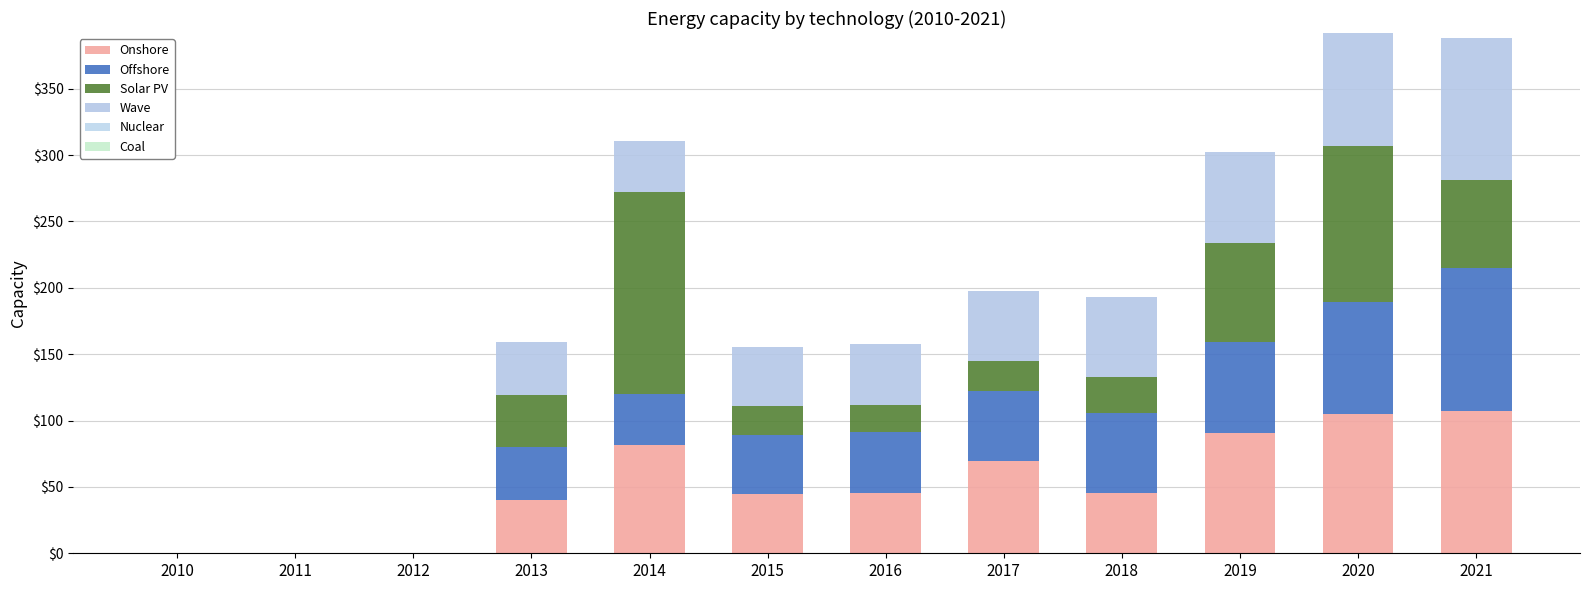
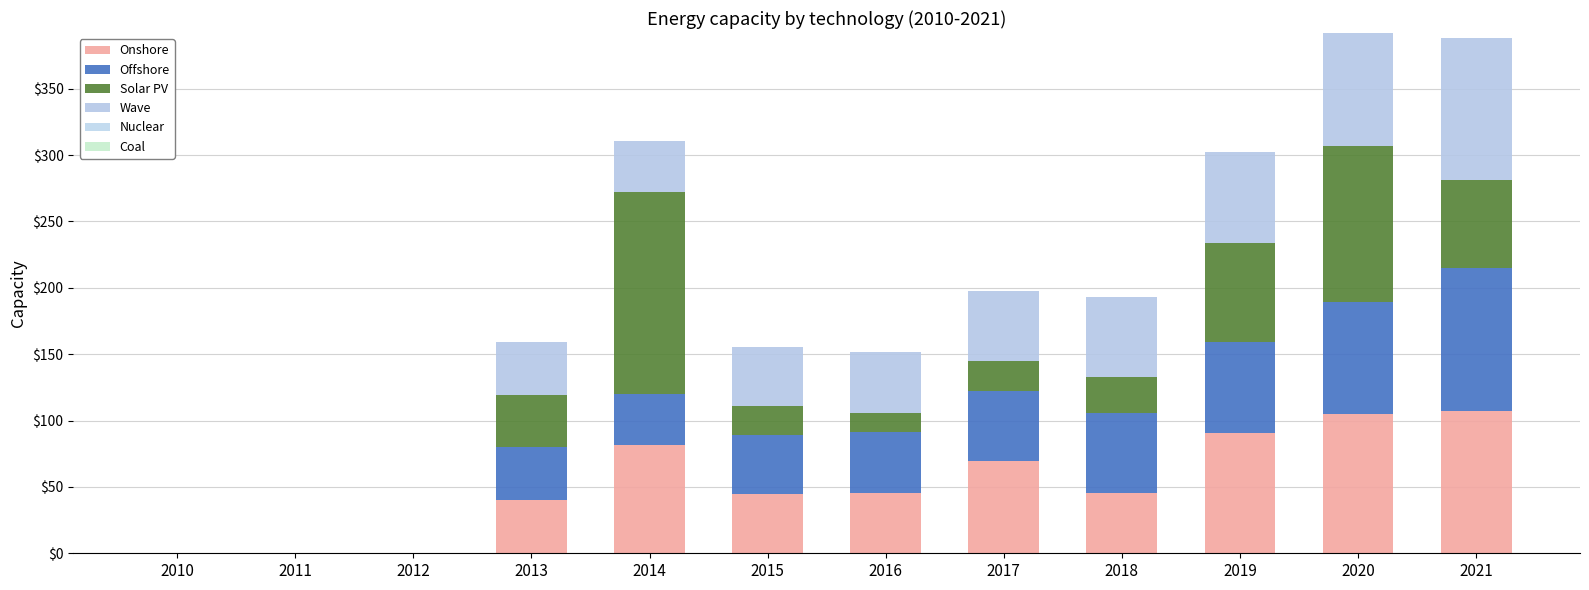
Solar PV, 2016: $21 -> $14
